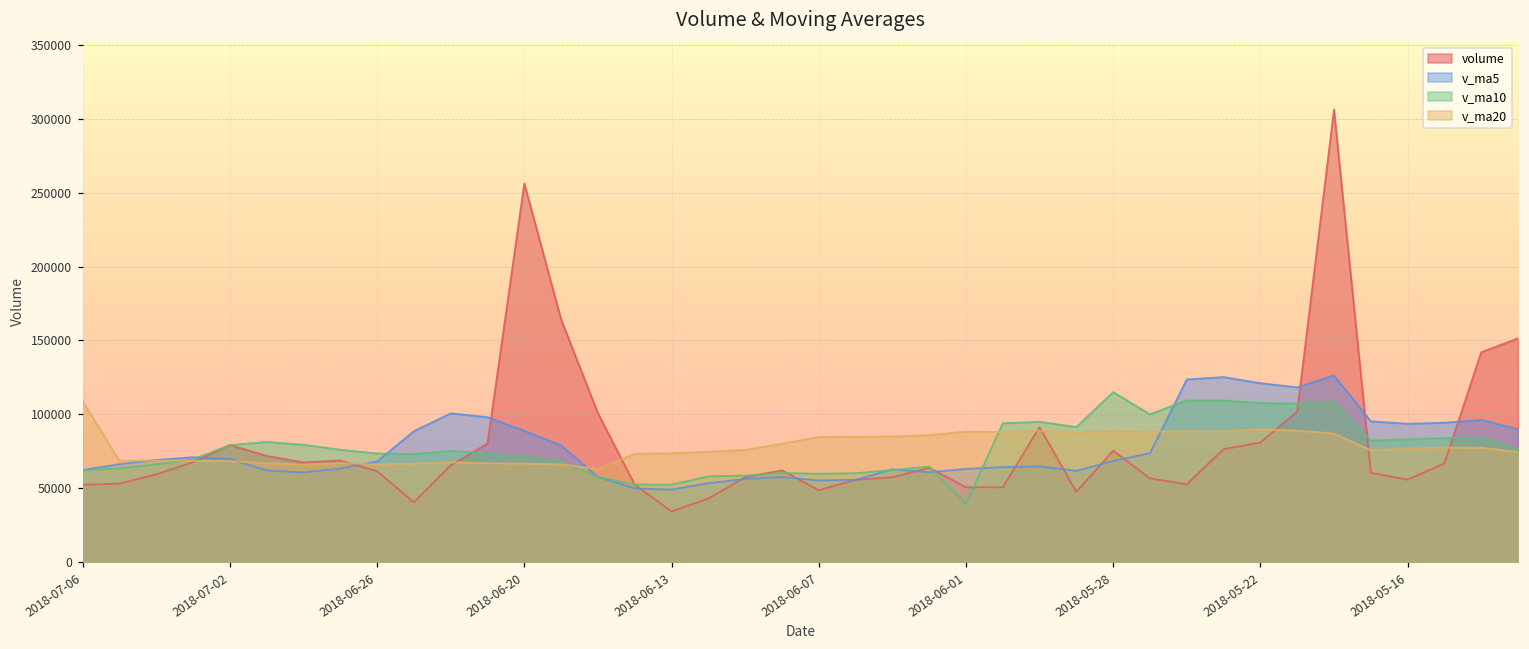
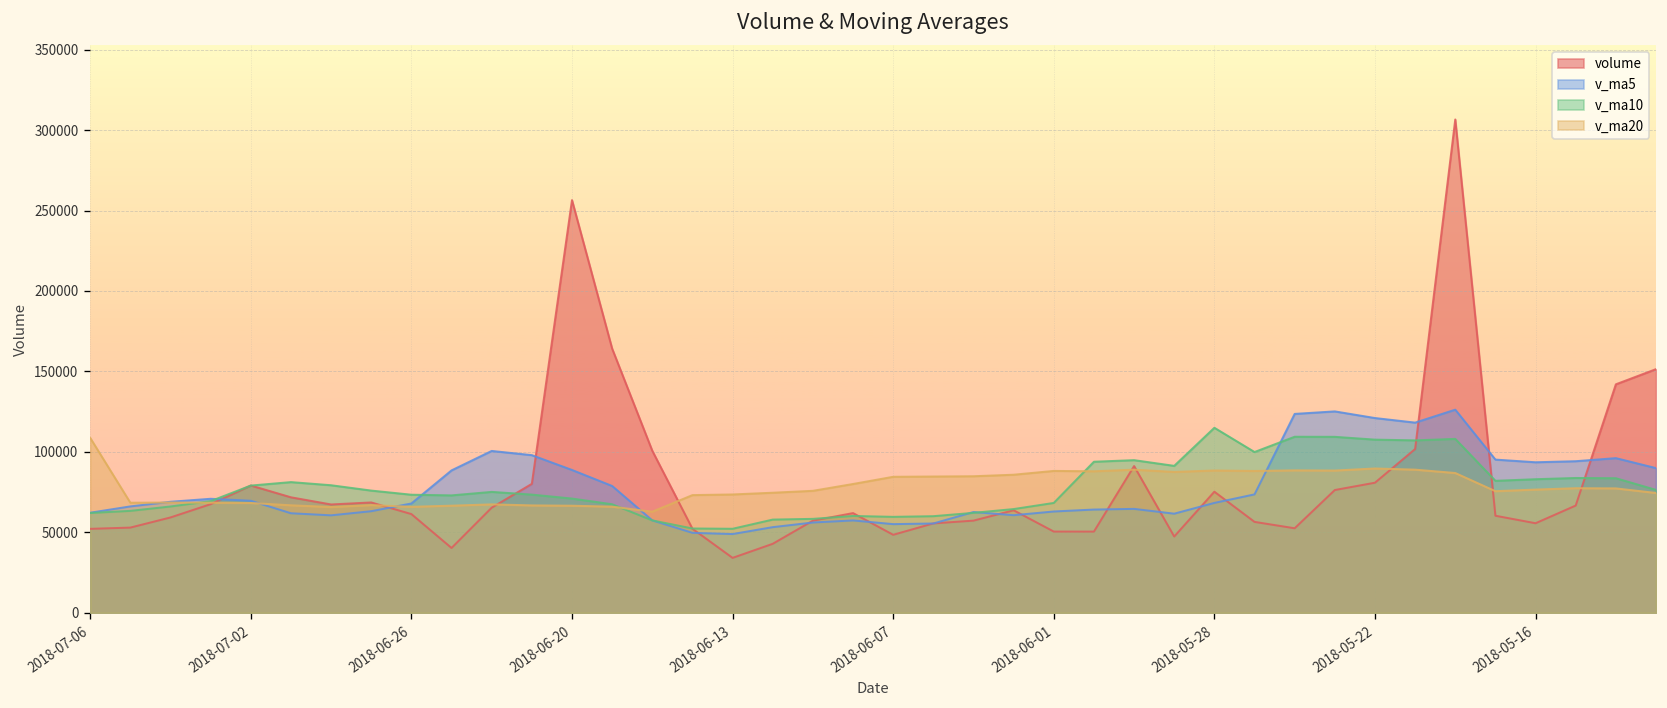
v_ma10, 2018-06-01: 39000 -> 68000
